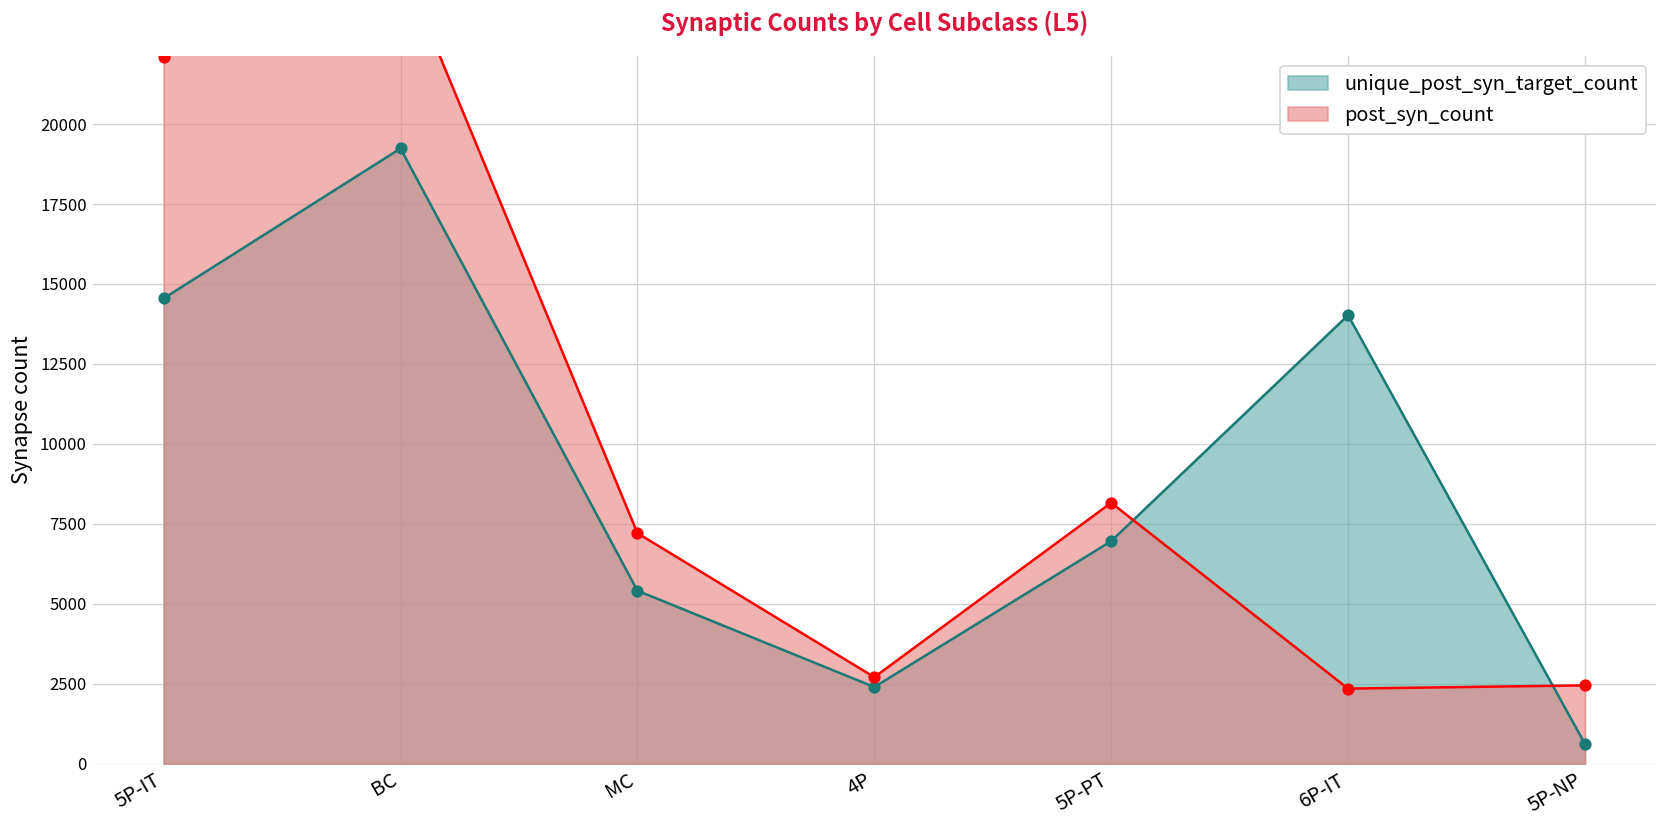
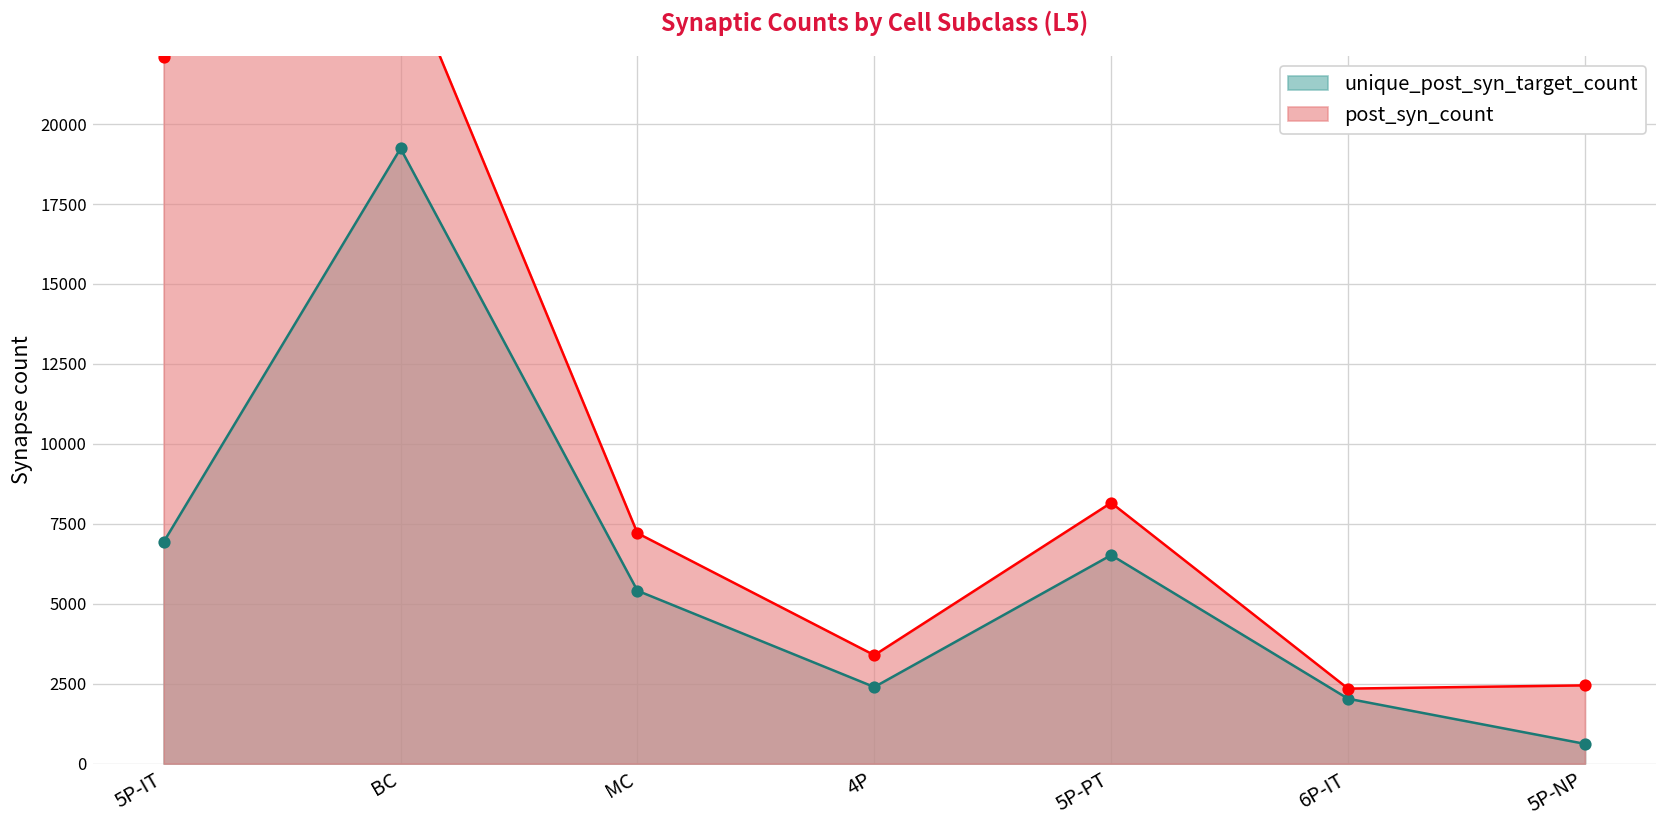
unique_post_syn_target_count, 5P-IT: 14600 -> 6900
post_syn_count, 4P: 2700 -> 3400
unique_post_syn_target_count, 5P-PT: 7000 -> 6500
unique_post_syn_target_count, 6P-IT: 14000 -> 2000
